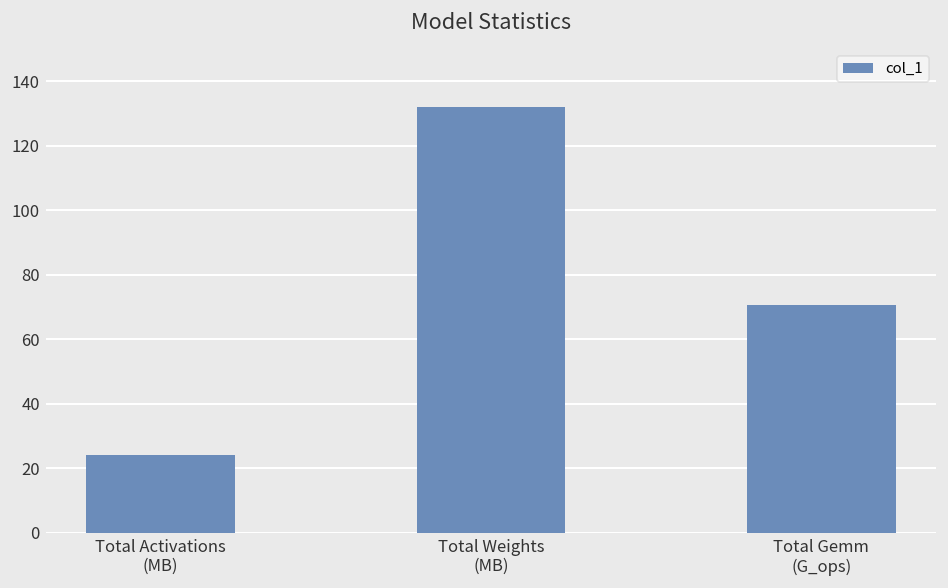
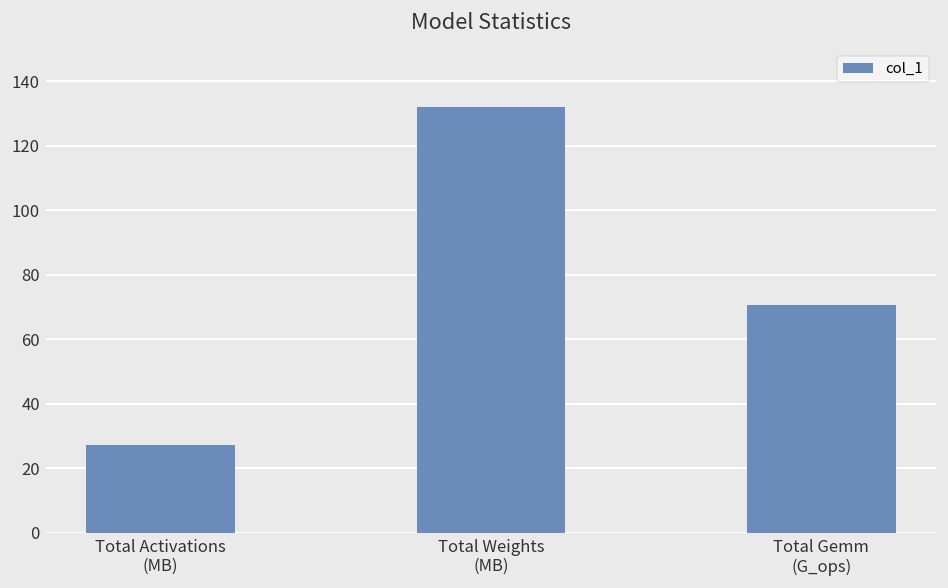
Total Activations (MB): 24 -> 27
